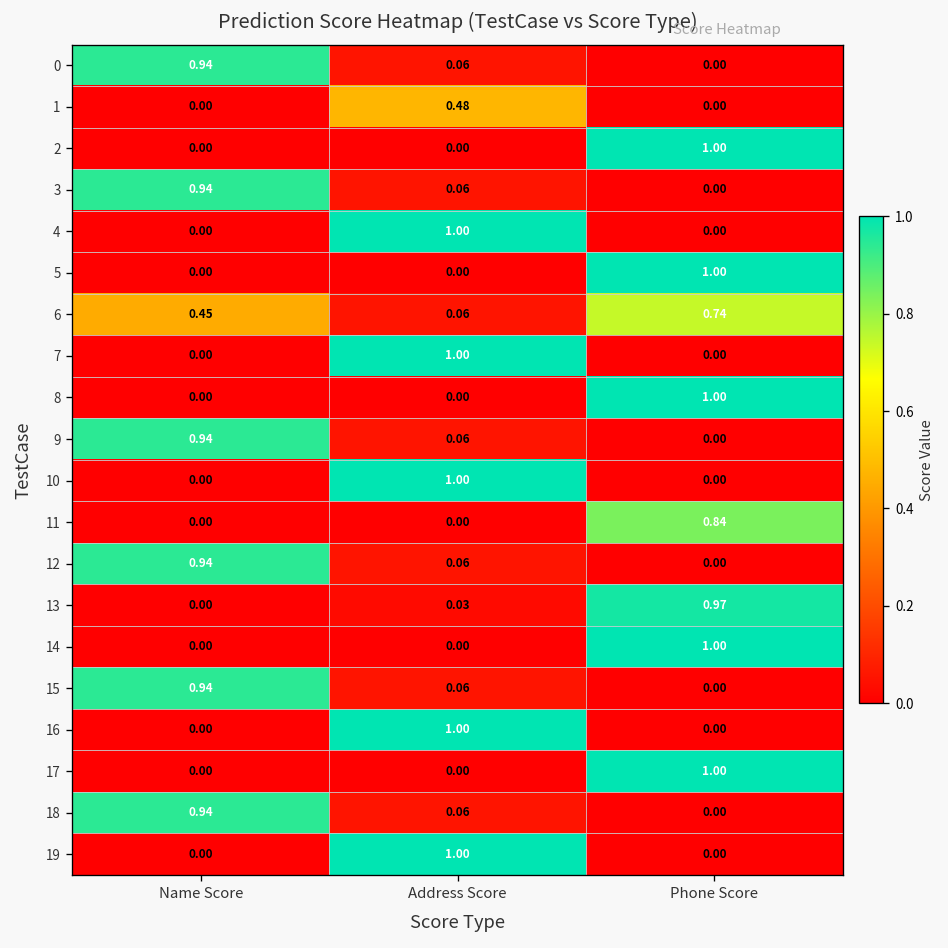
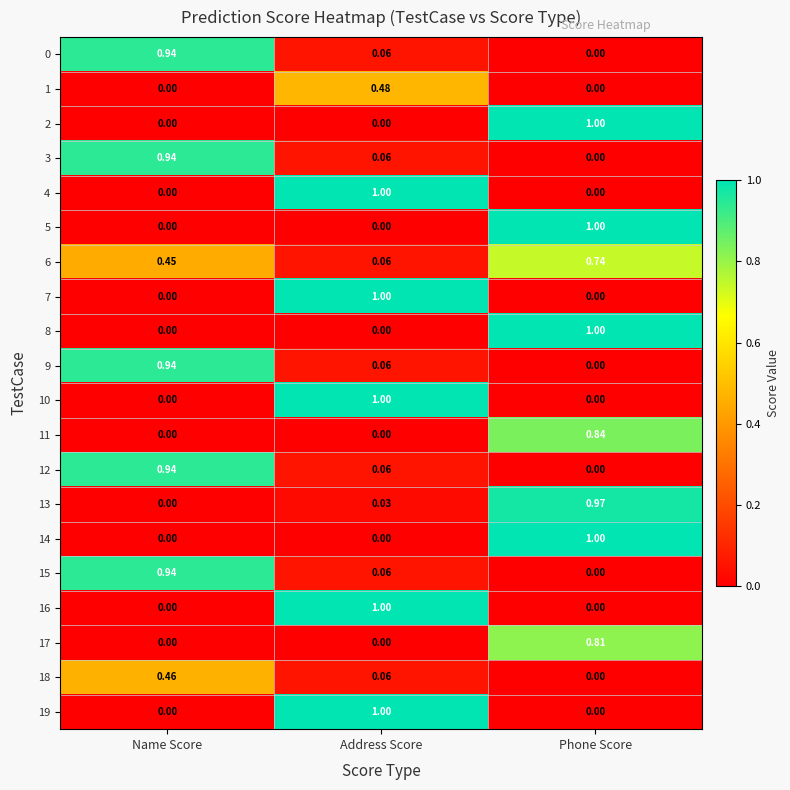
17, Phone Score: 1.00 -> 0.81
18, Name Score: 0.94 -> 0.46
